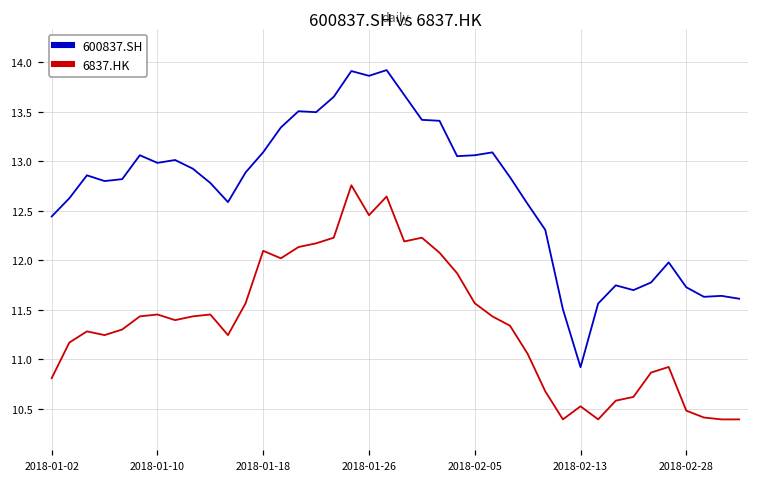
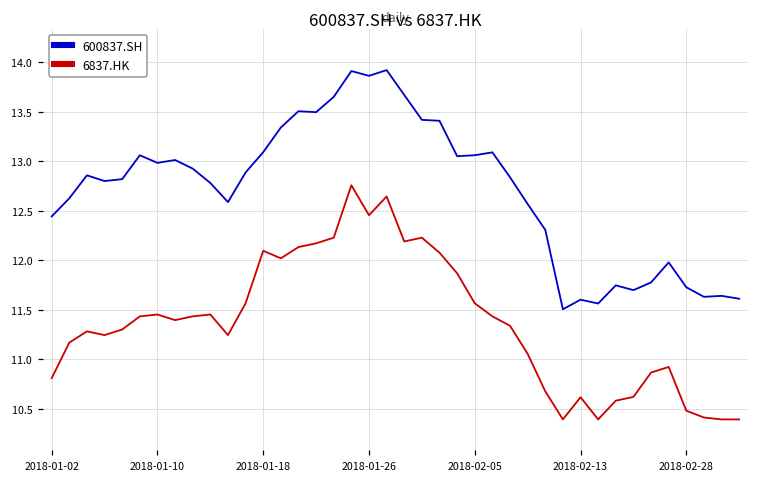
600837.SH, 2018-02-13: 10.9 -> 11.6
6837.HK, 2018-02-13: 10.5 -> 10.6
